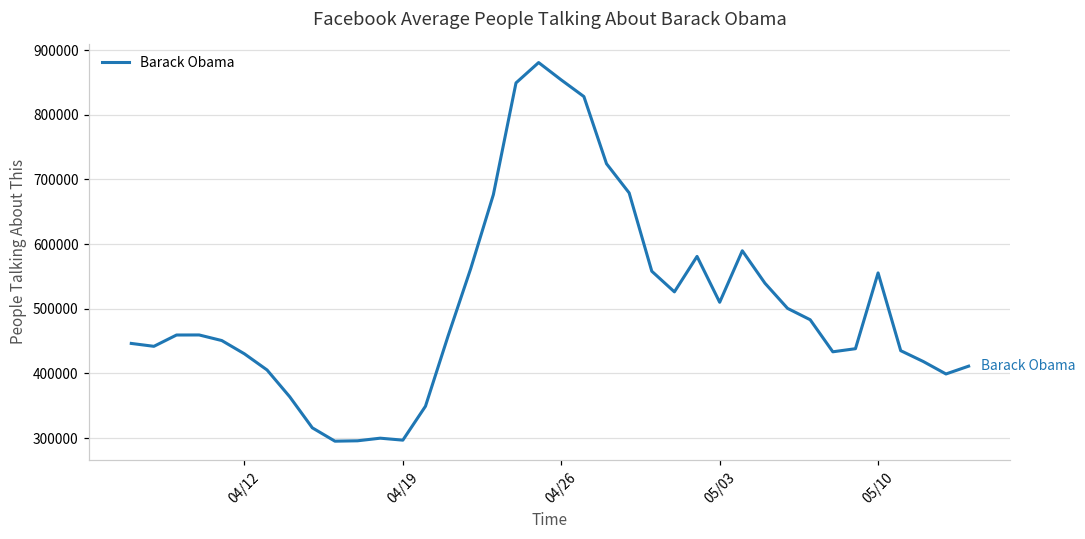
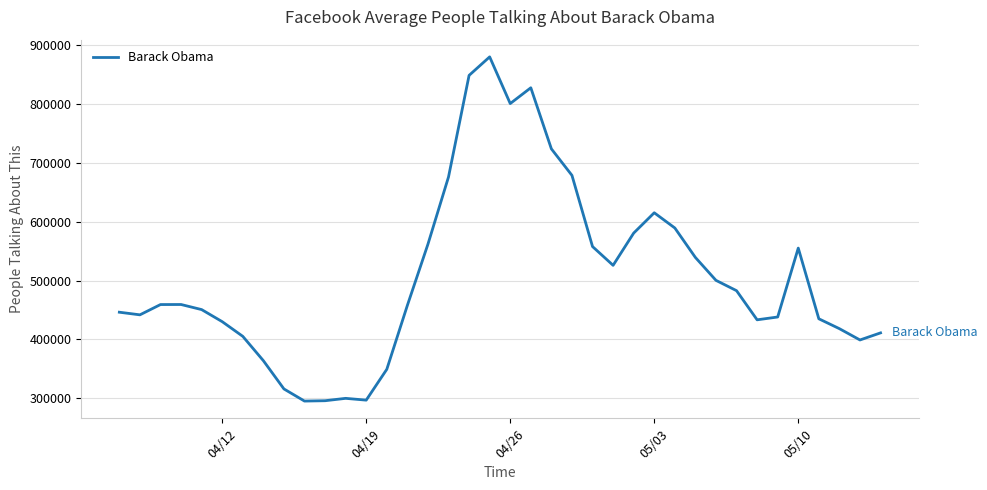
04/26: 850000 -> 800000
05/03: 510000 -> 620000
